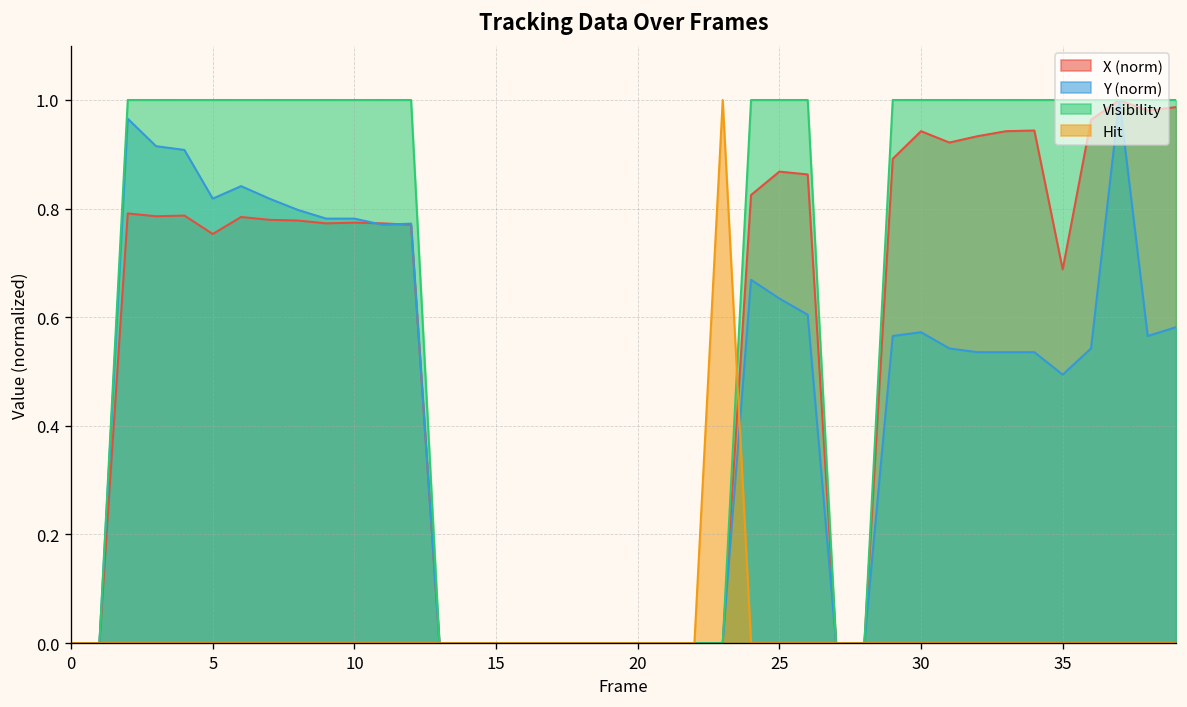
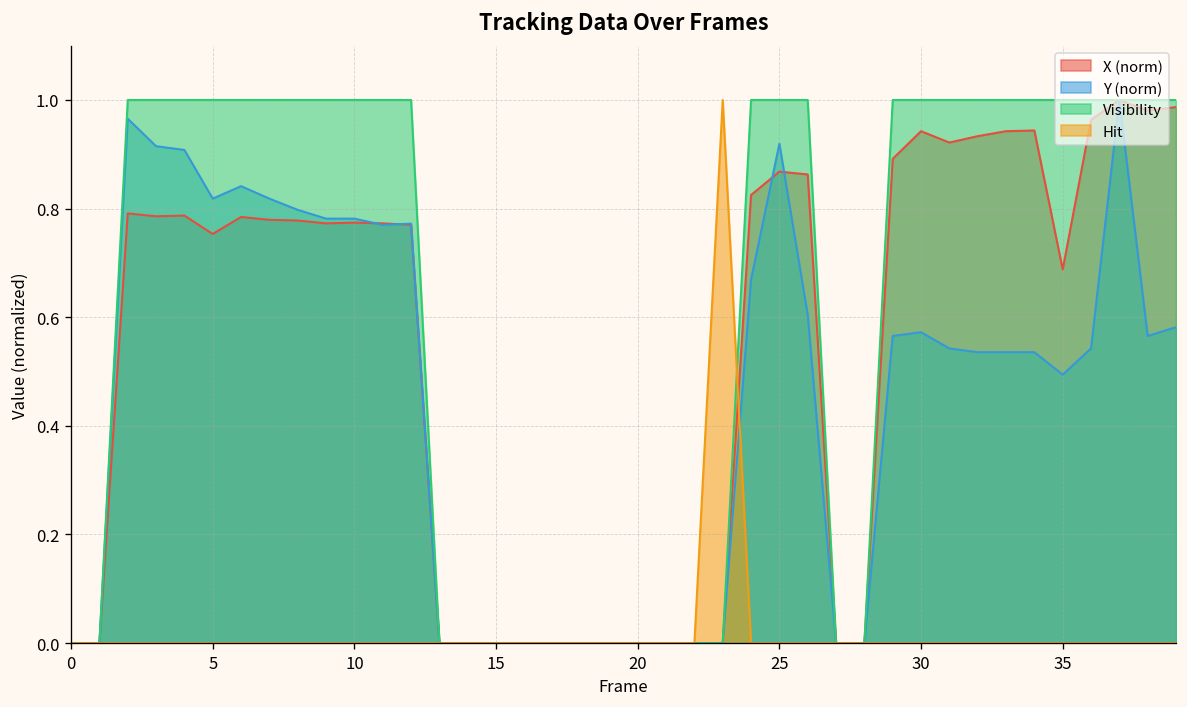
Y (norm), 25: 0.63 -> 0.92
